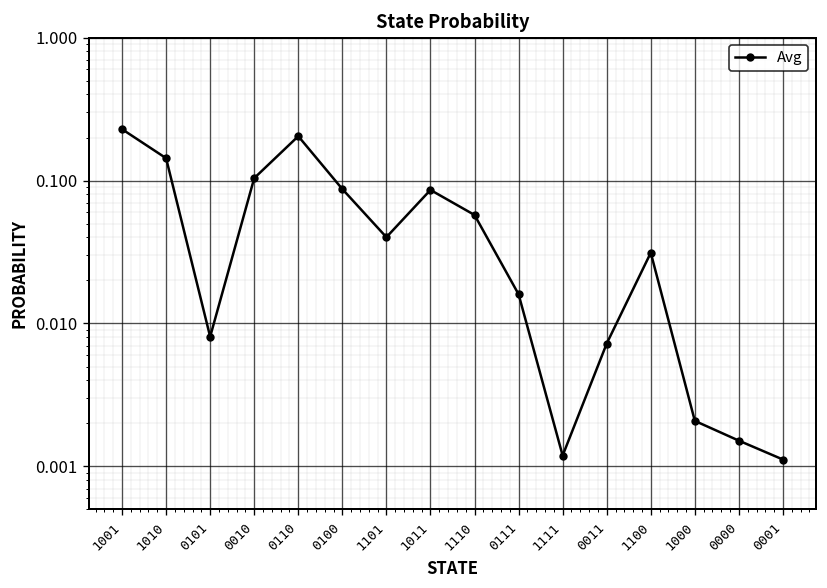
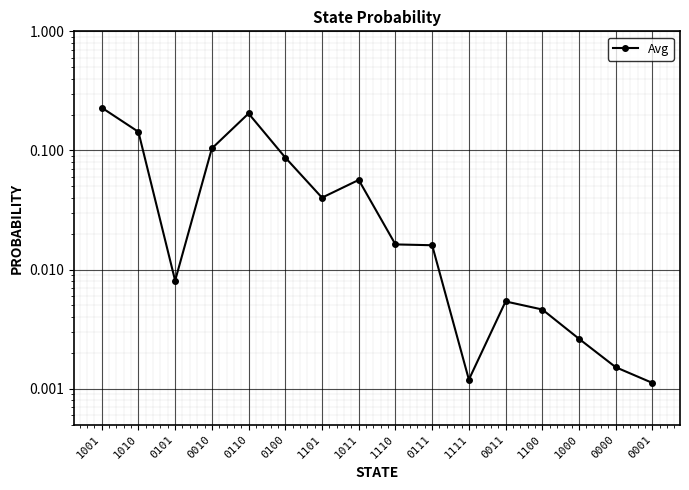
1011: 0.09 -> 0.06
1110: 0.06 -> 0.016
0011: 0.007 -> 0.005
1100: 0.031 -> 0.0046
1000: 0.0021 -> 0.0026
